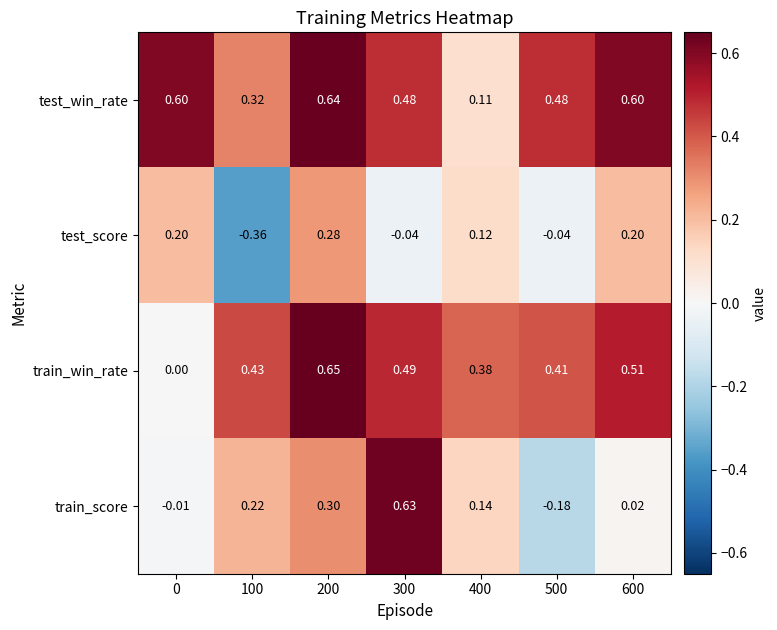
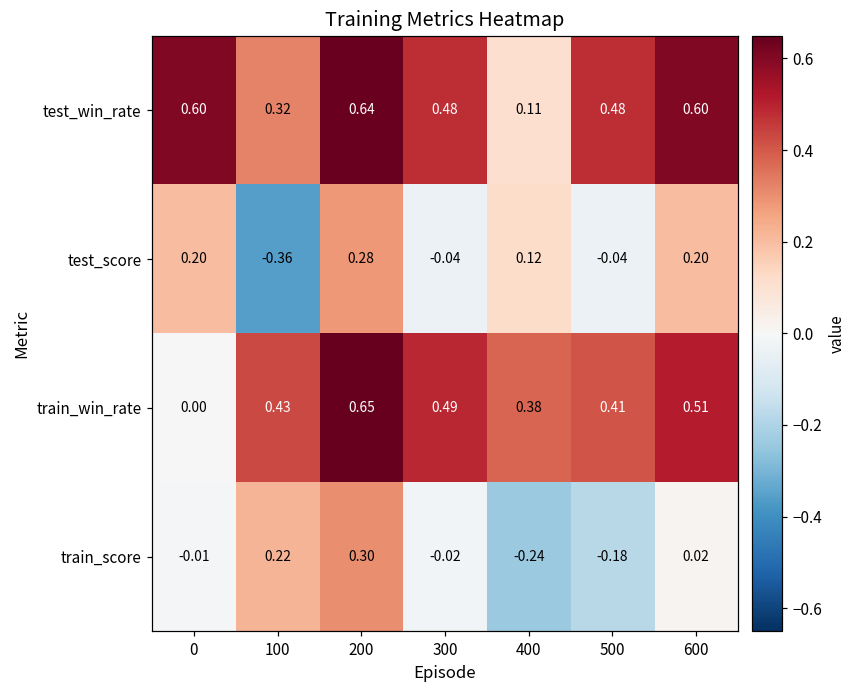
train_score, 300: 0.63 -> -0.02
train_score, 400: 0.14 -> -0.24
